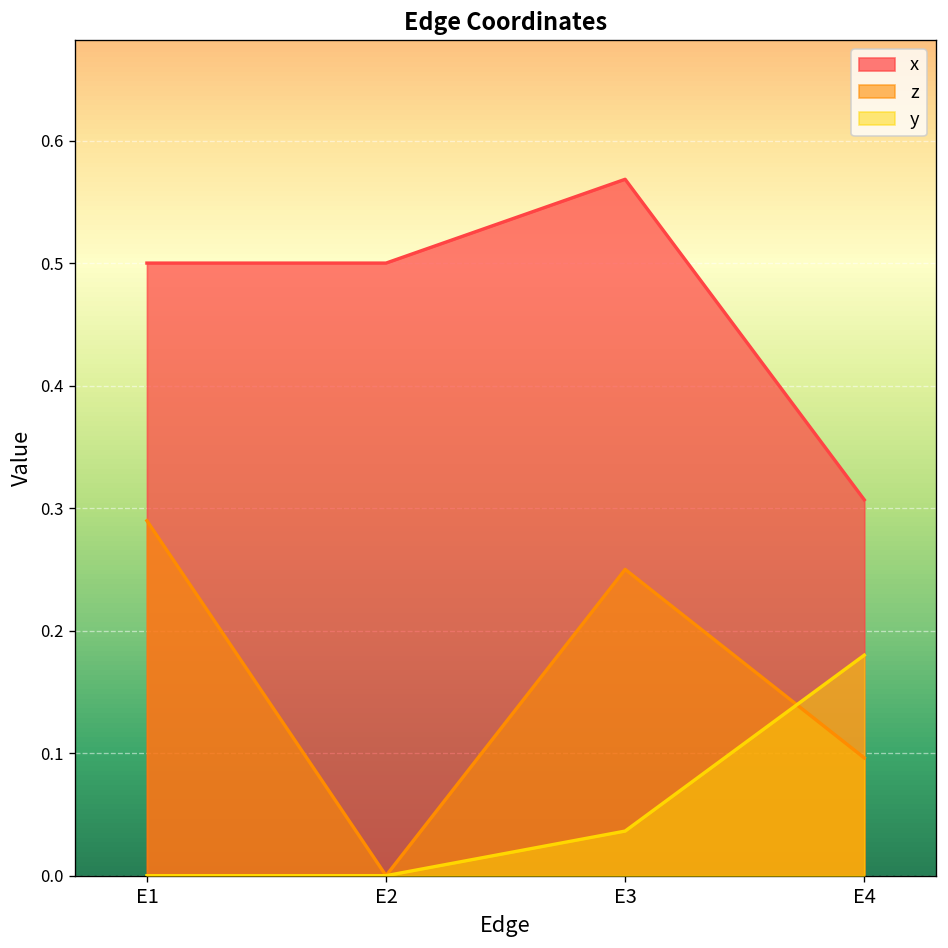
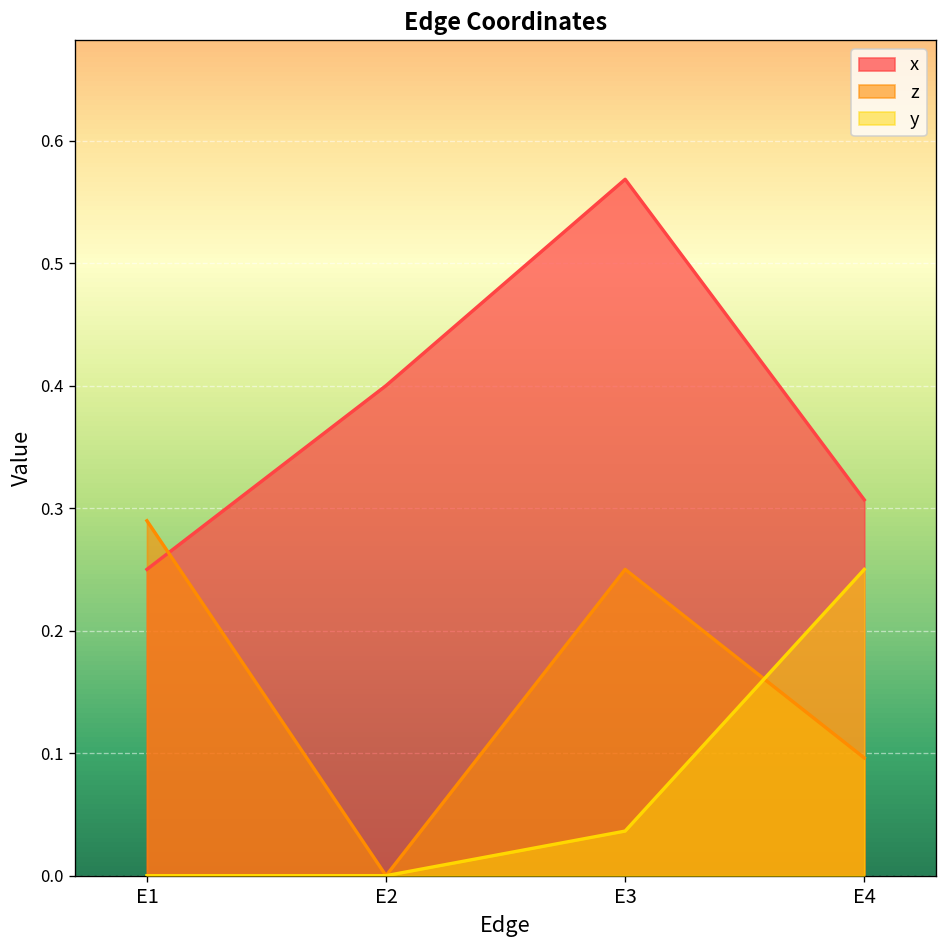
x, E1: 0.50 -> 0.25
x, E2: 0.5 -> 0.4
y, E4: 0.18 -> 0.25
